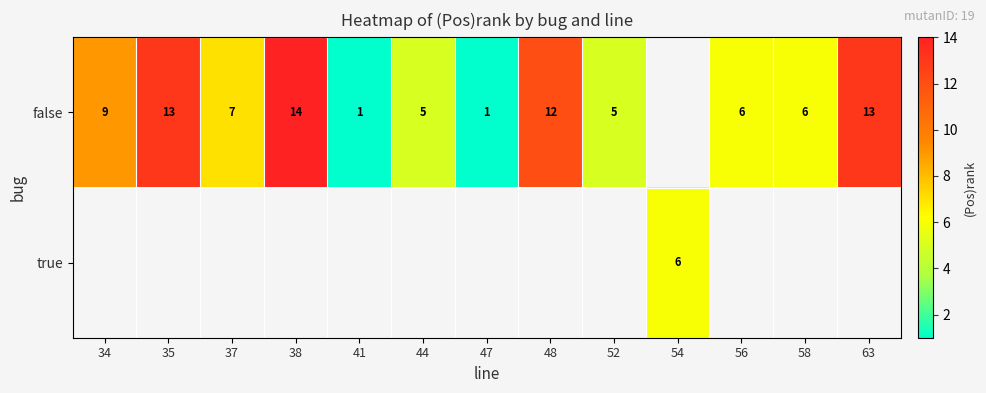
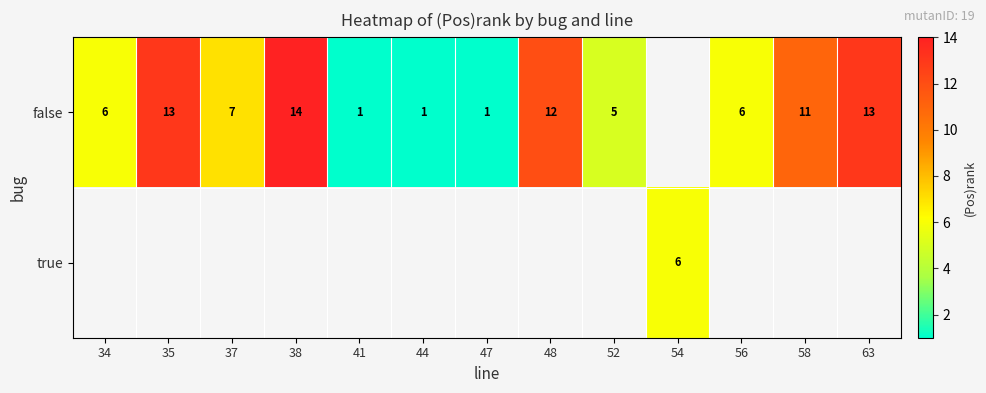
false, 34: 9 -> 6
false, 44: 5 -> 1
false, 58: 6 -> 11
